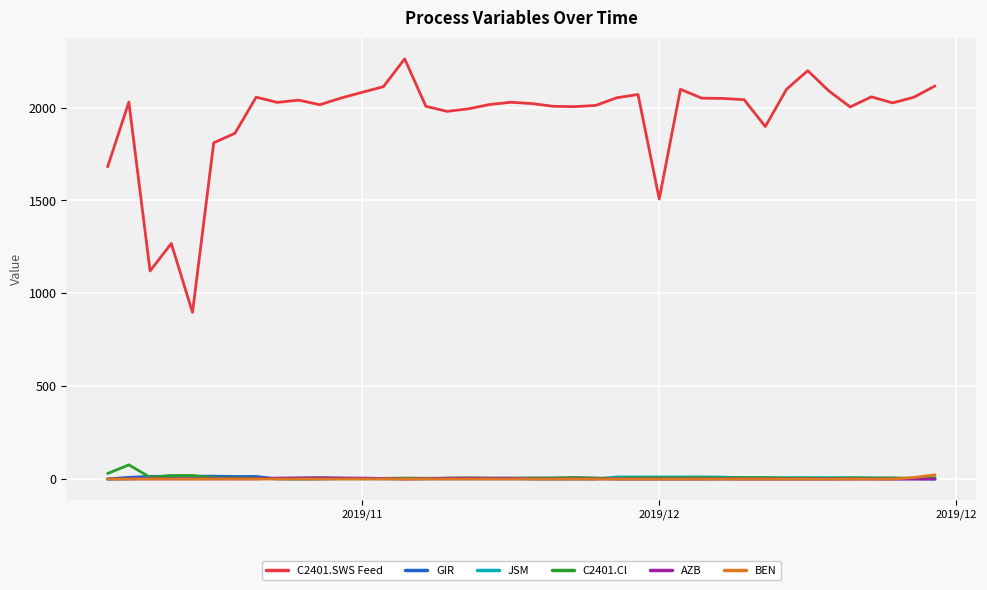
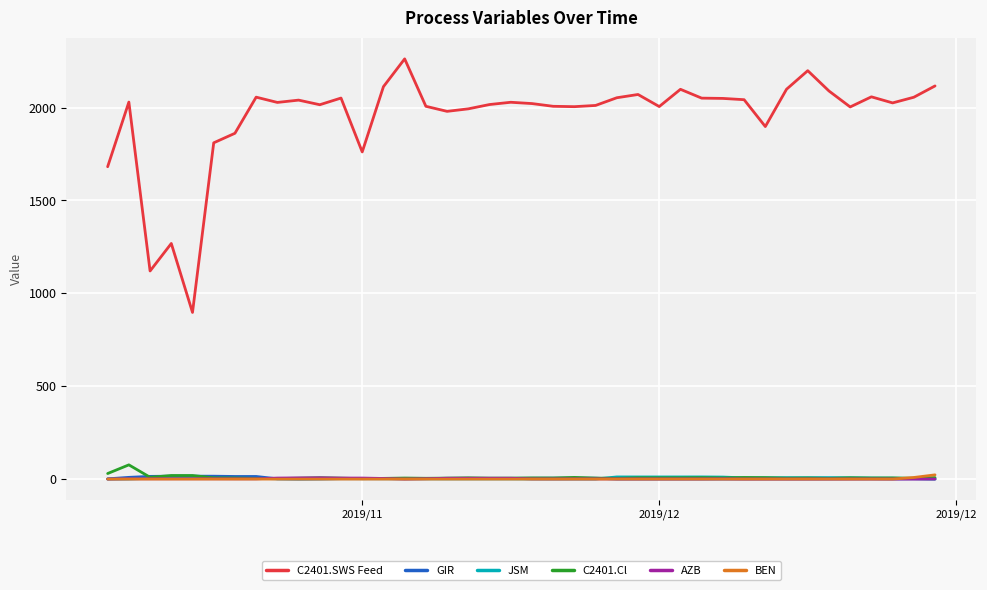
C2401.SWS Feed, 2019/11: 2080 -> 1760
C2401.SWS Feed, 2019/12: 1510 -> 2010
